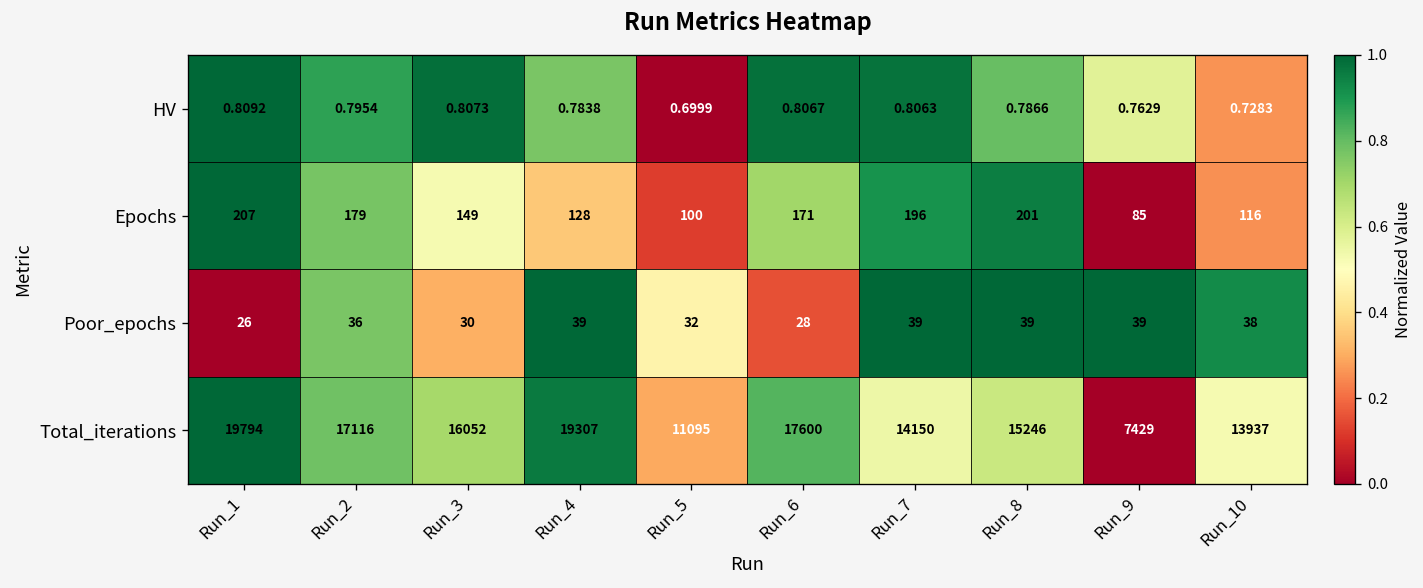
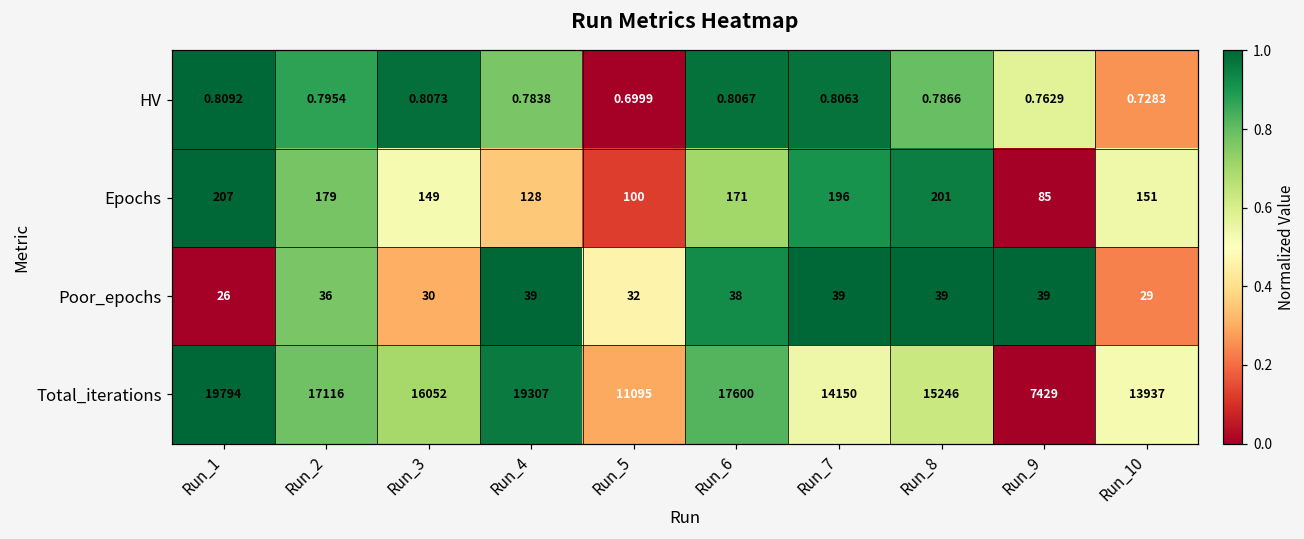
Epochs, Run_10: 116 -> 151
Poor_epochs, Run_6: 28 -> 38
Poor_epochs, Run_10: 38 -> 29
